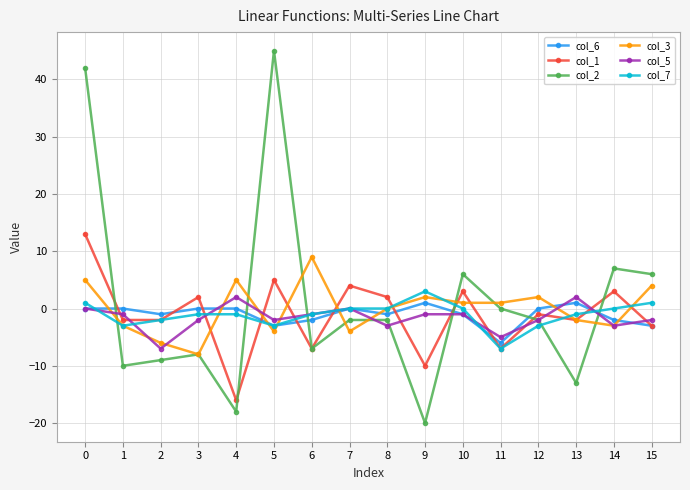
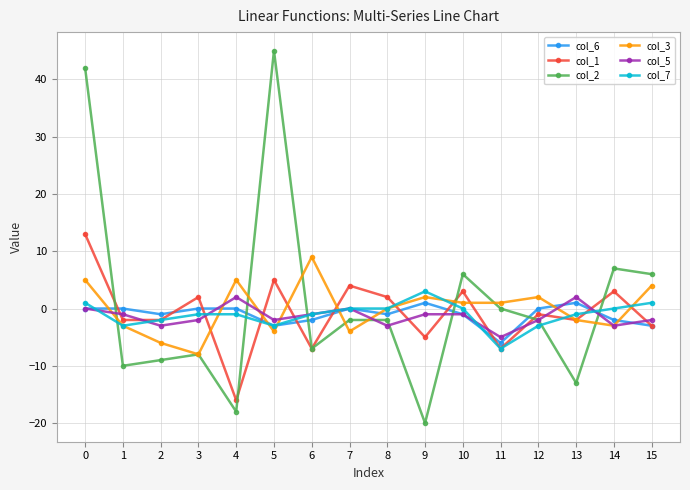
col_5, 2: -7 -> -3
col_1, 9: -10 -> -5
